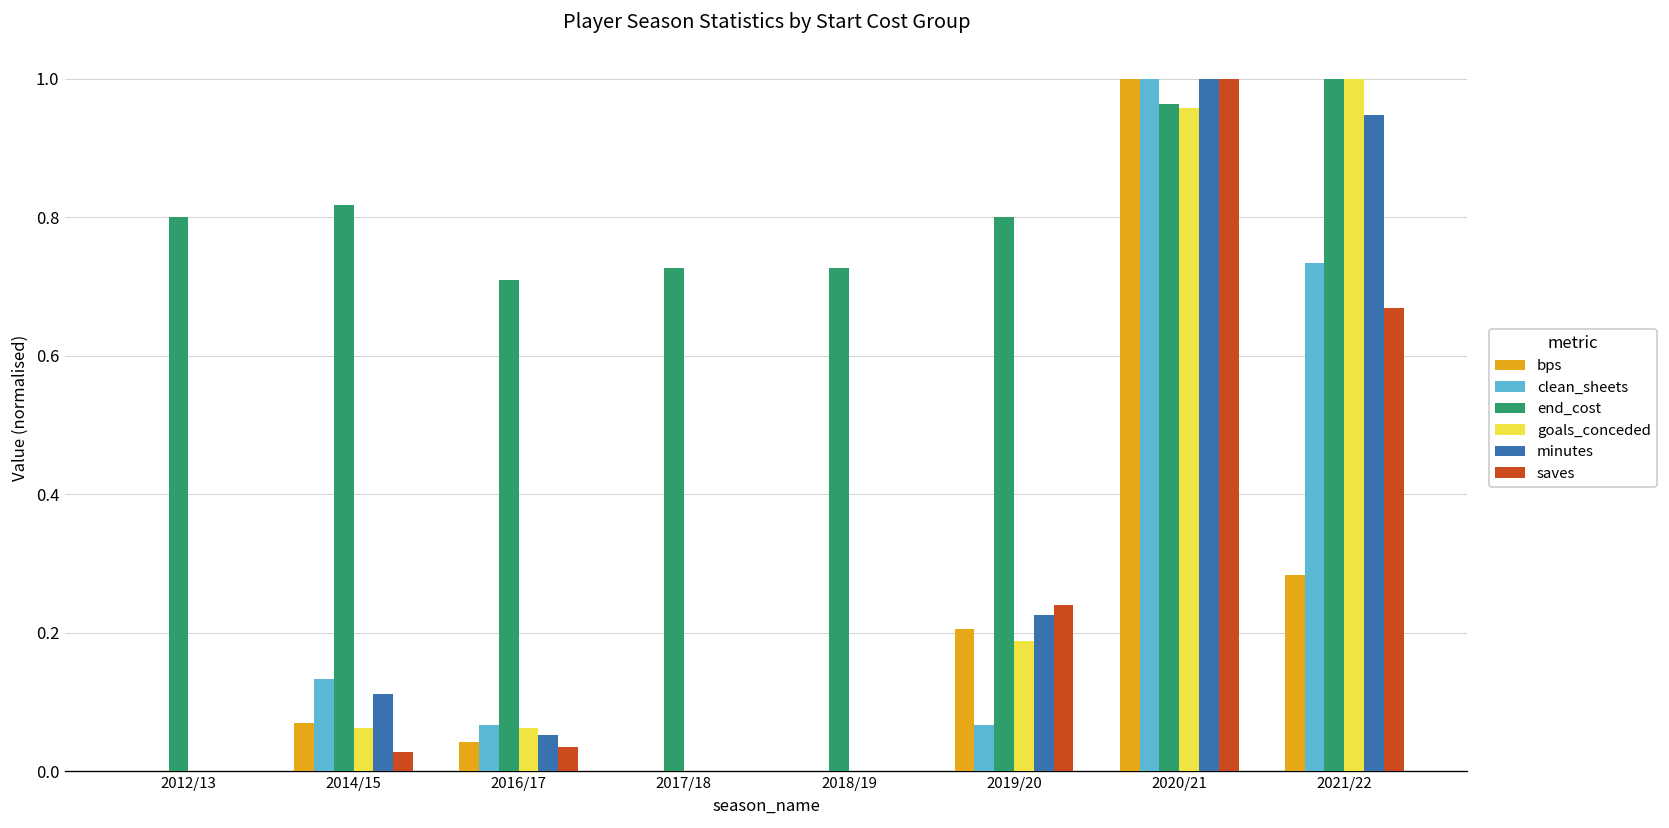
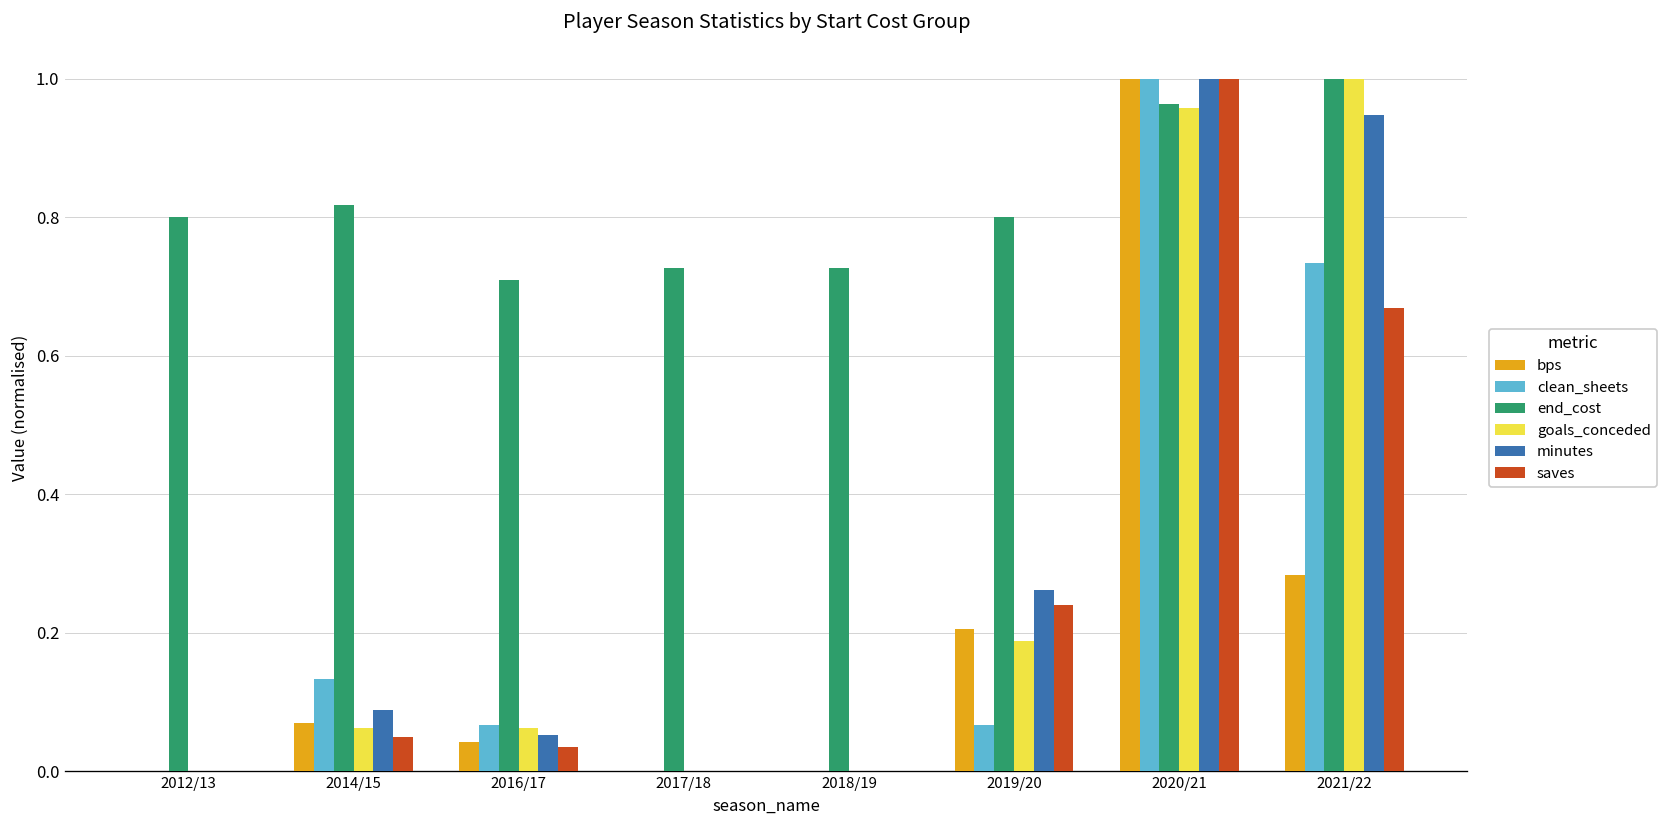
minutes, 2014/15: 0.11 -> 0.09
saves, 2014/15: 0.03 -> 0.05
minutes, 2019/20: 0.23 -> 0.26
